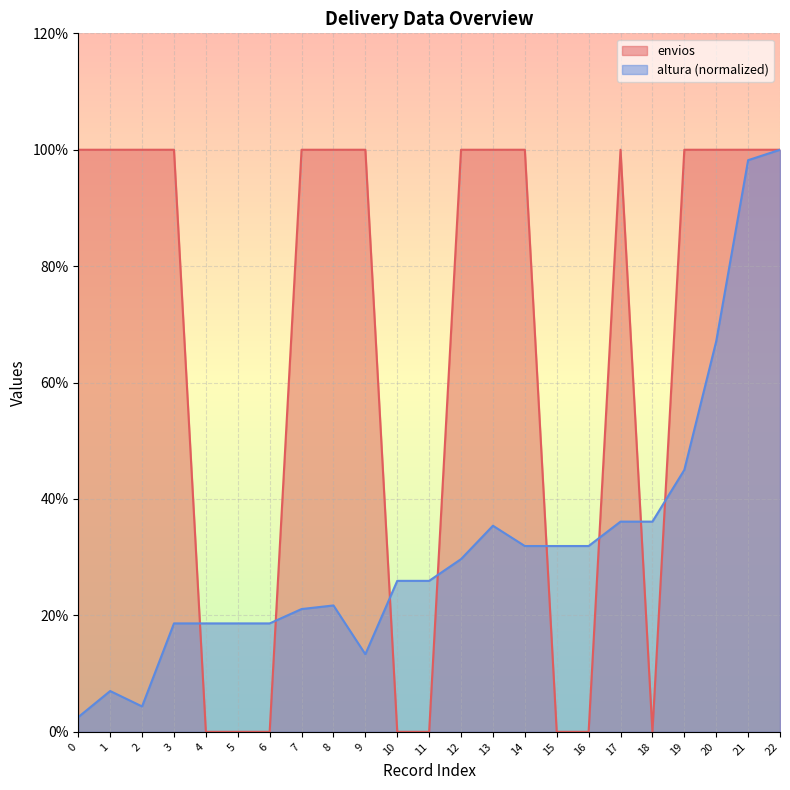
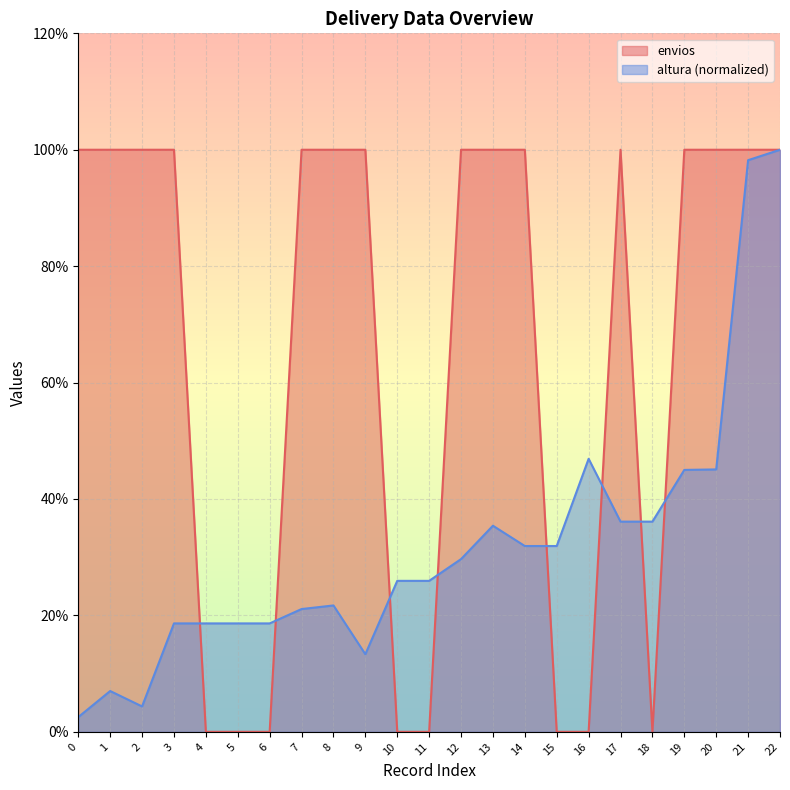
altura (normalized), 16: 32% -> 47%
altura (normalized), 20: 67% -> 45%
